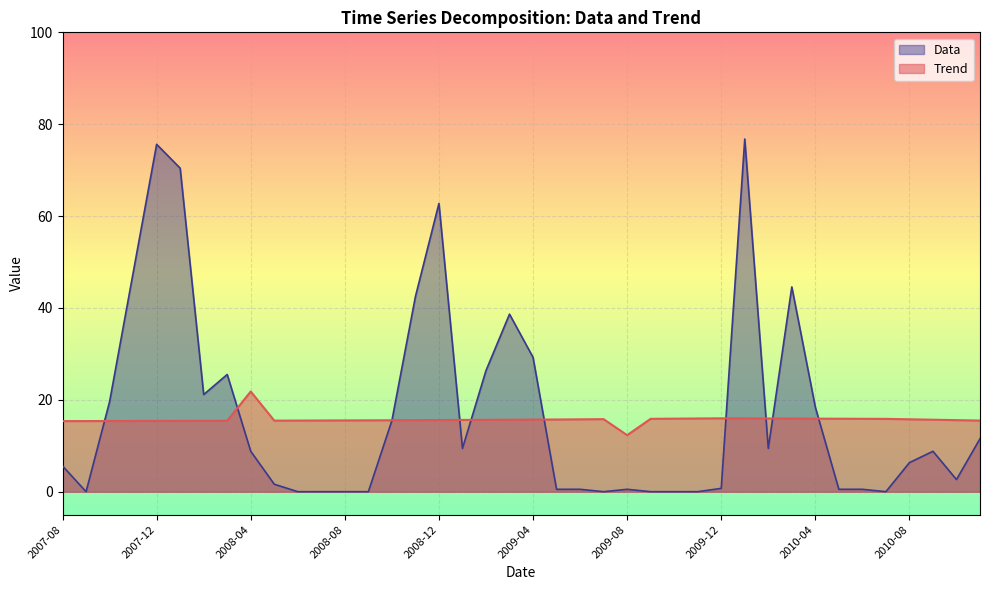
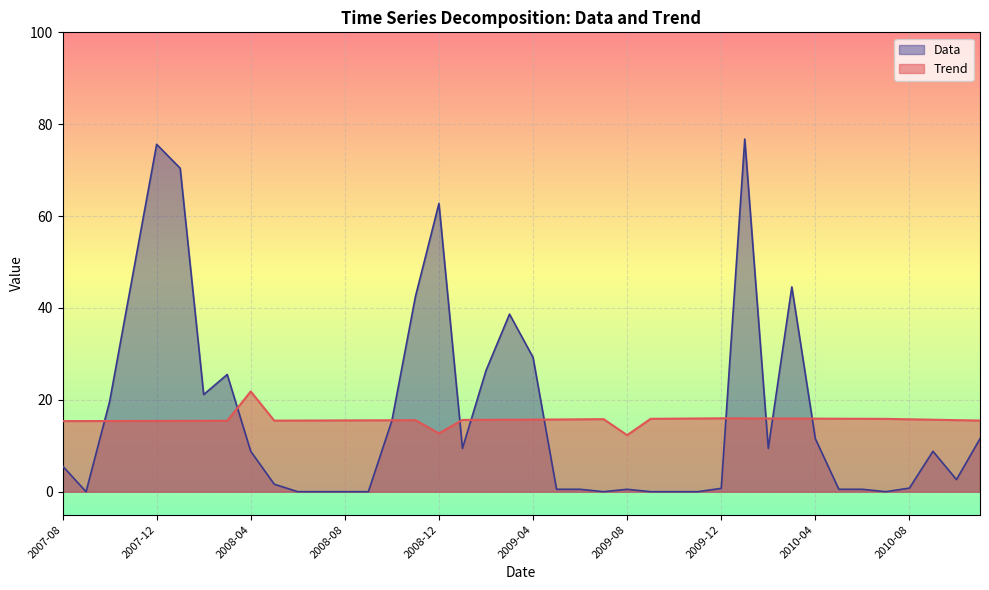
Trend, 2008-12: 16 -> 13
Data, 2010-04: 18 -> 12
Data, 2010-08: 6 -> 1
